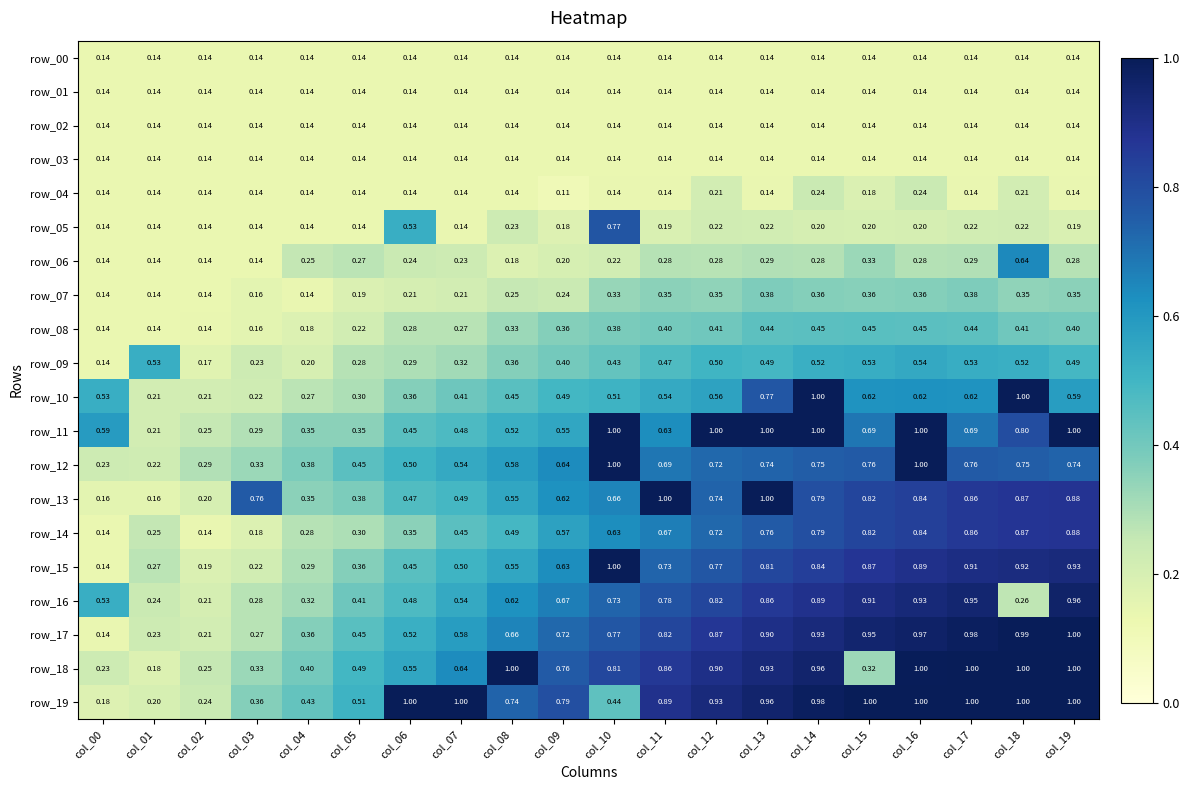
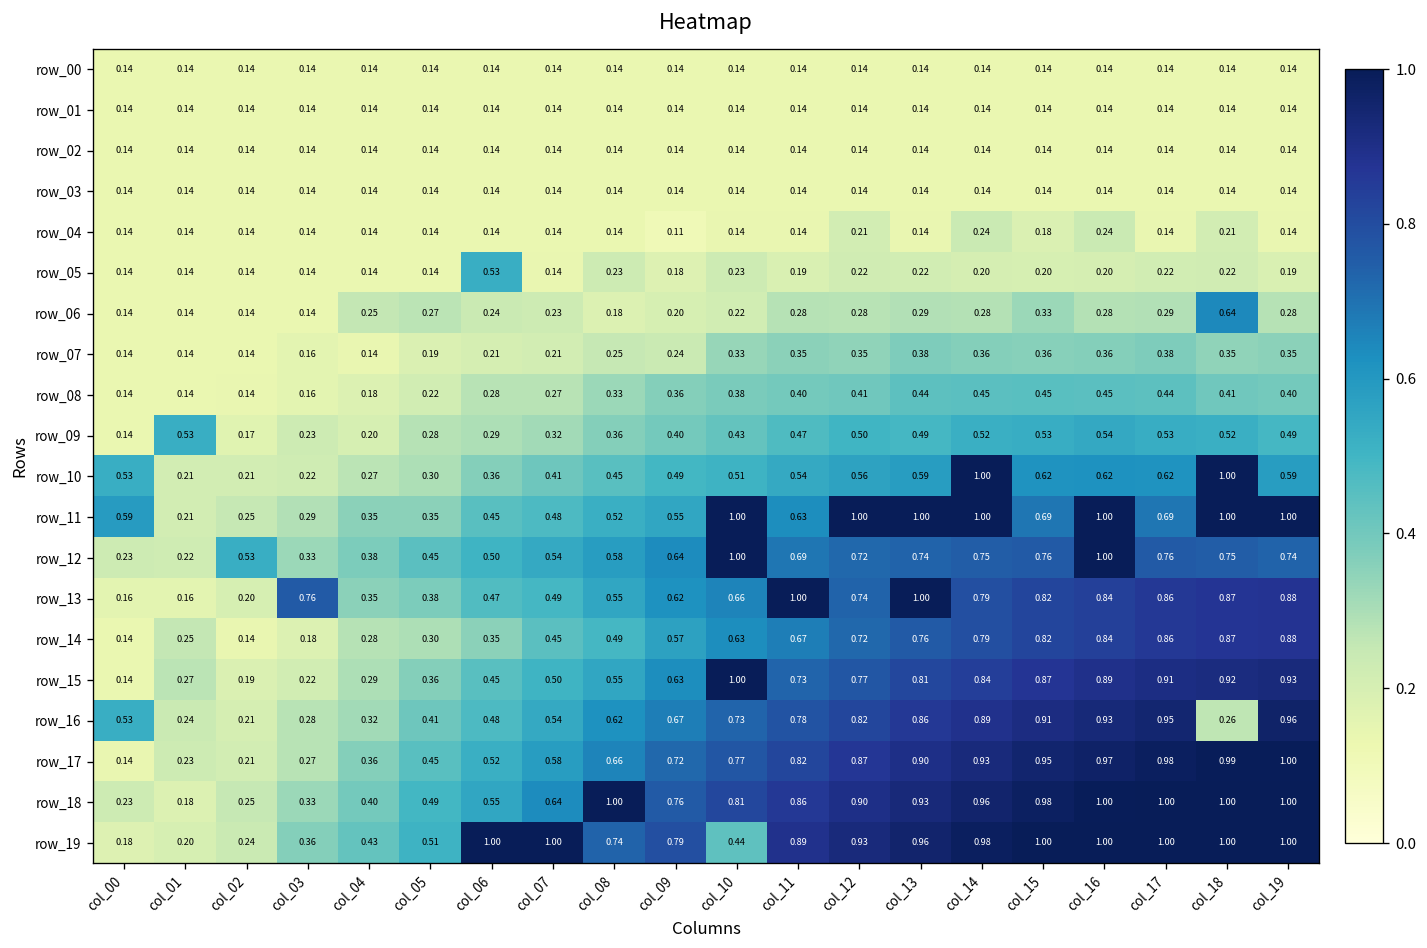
row_05, col_10: 0.77 -> 0.23
row_10, col_13: 0.77 -> 0.59
row_11, col_18: 0.80 -> 1.00
row_12, col_02: 0.29 -> 0.53
row_18, col_15: 0.32 -> 0.98
